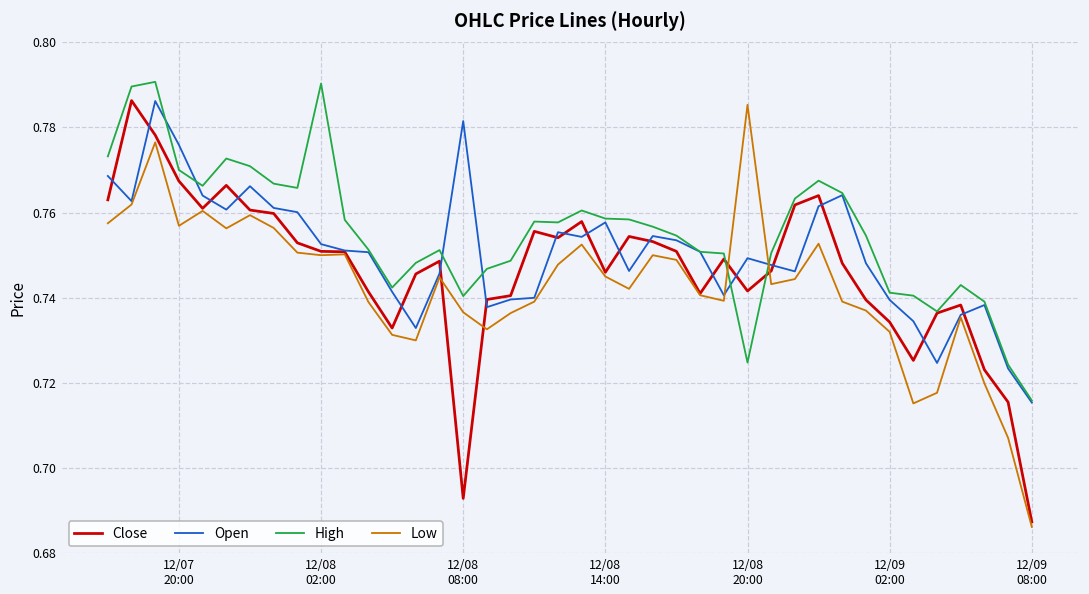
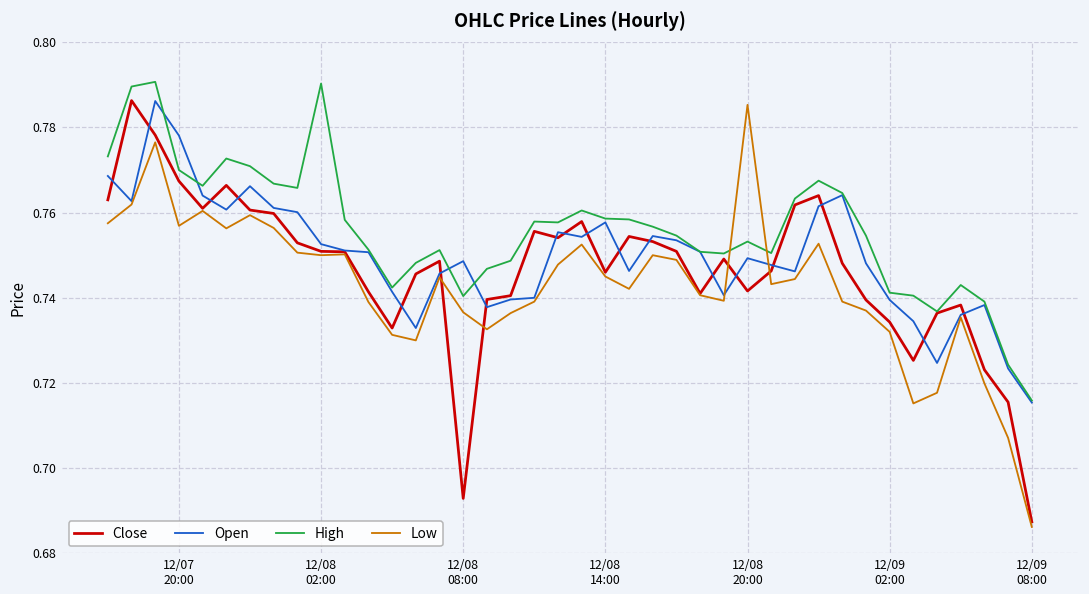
Open, 12/07 20:00: 0.776 -> 0.778
Open, 12/08 08:00: 0.782 -> 0.749
High, 12/08 20:00: 0.725 -> 0.753
